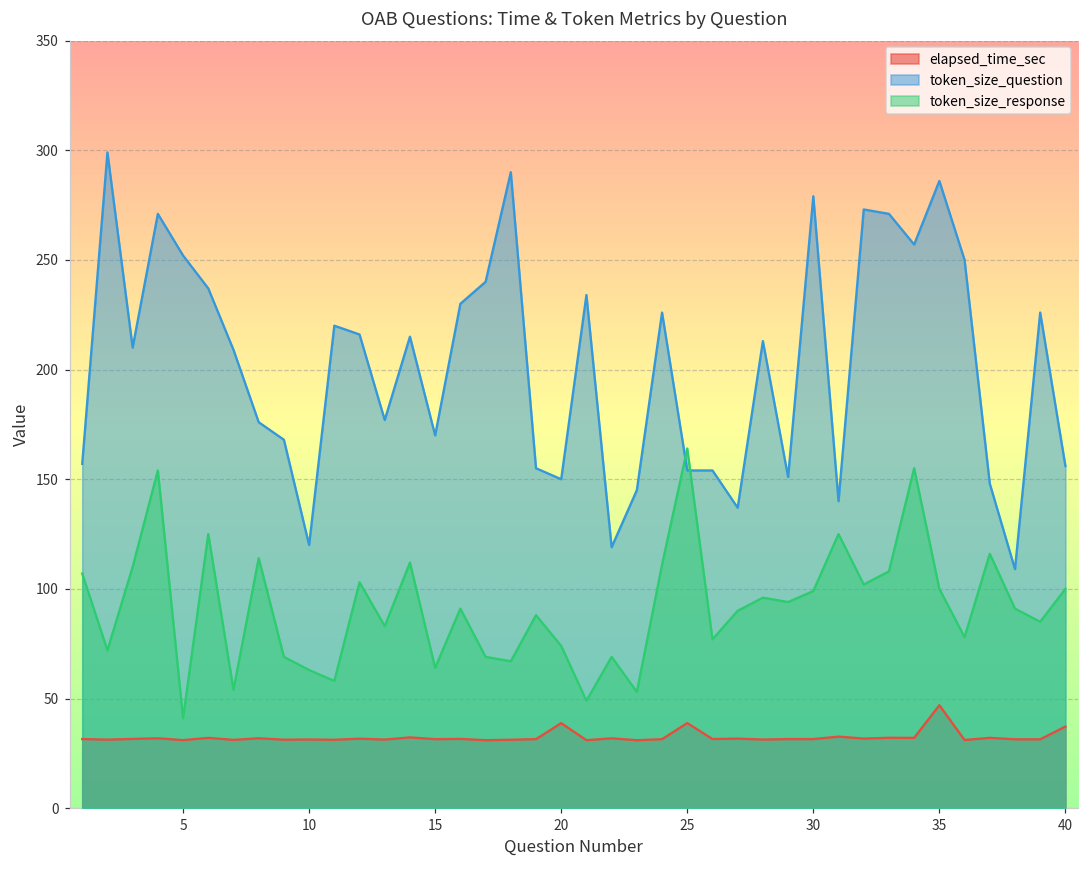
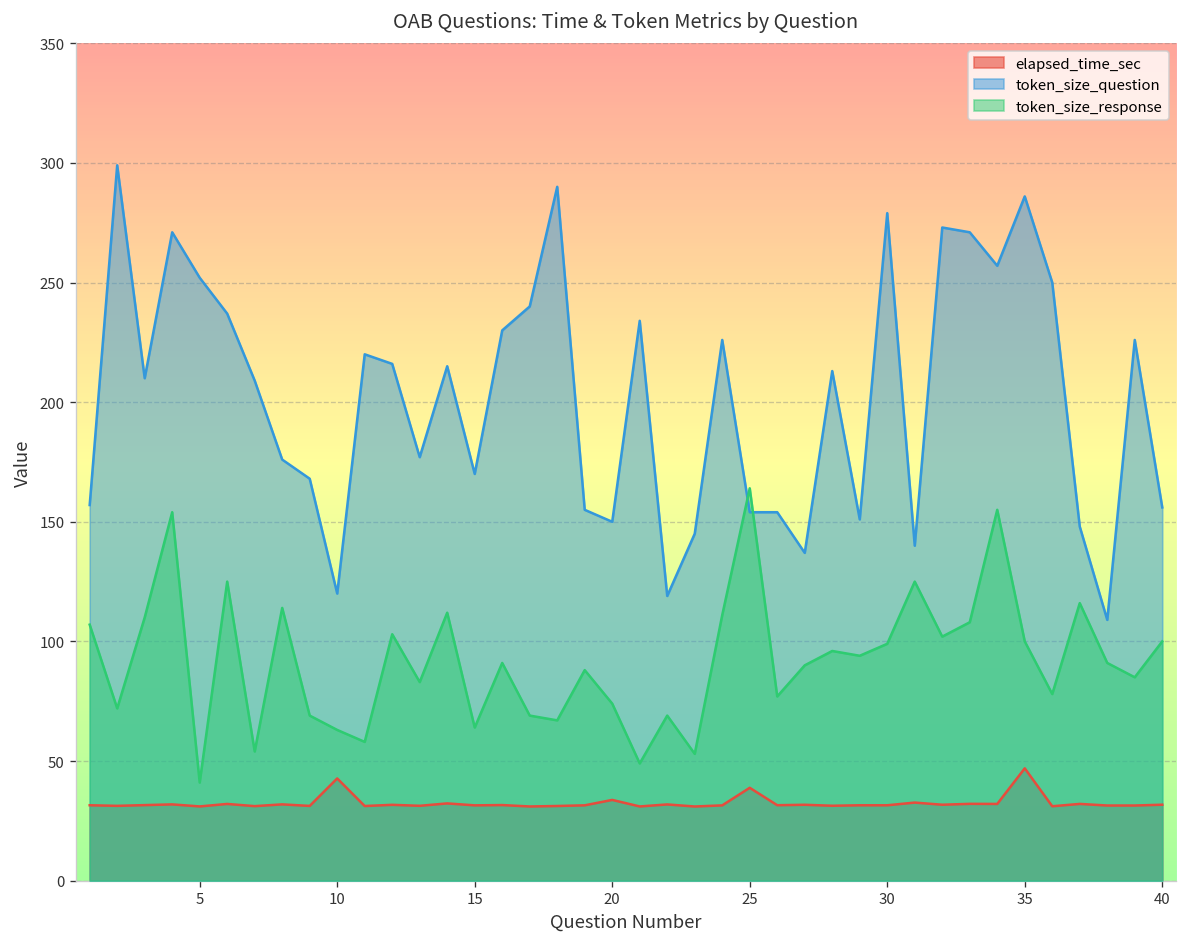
elapsed_time_sec, 10: 31 -> 43
elapsed_time_sec, 20: 39 -> 34
elapsed_time_sec, 40: 37 -> 32
